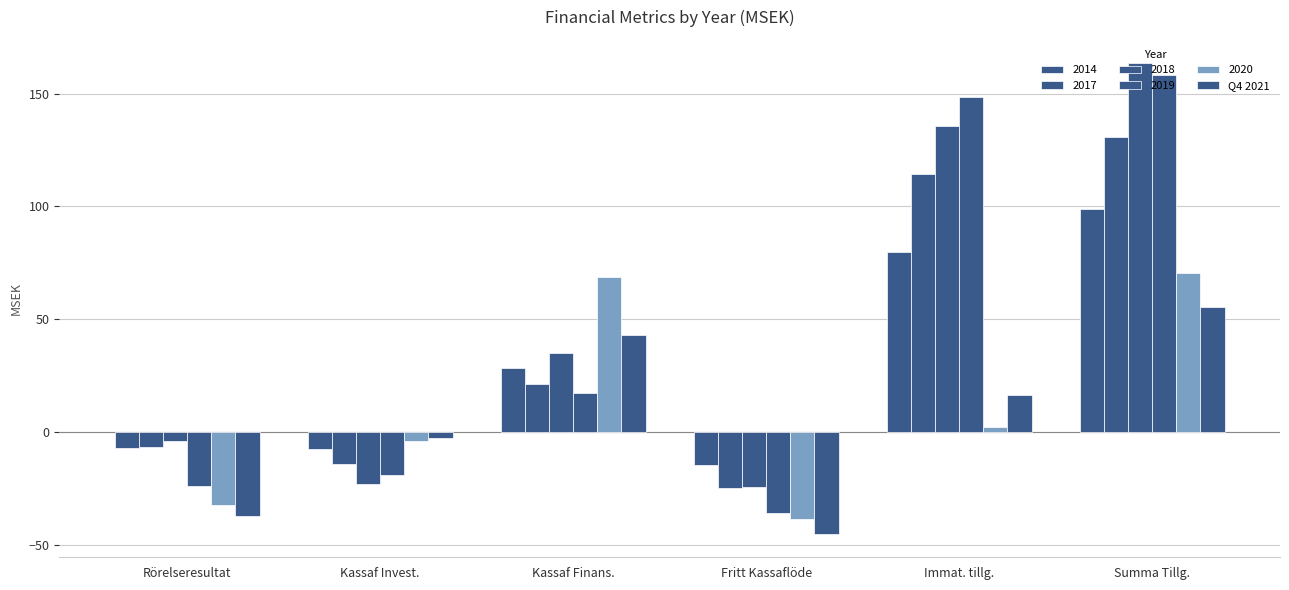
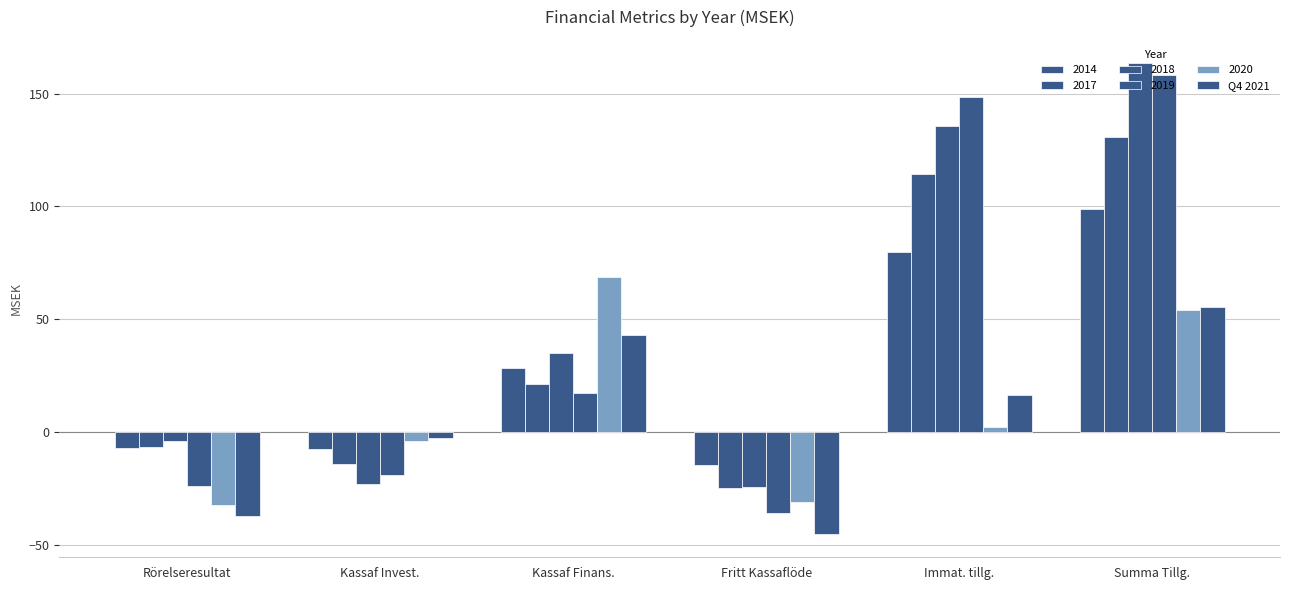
2020, Fritt Kassaflöde: -39 -> -31
2020, Summa Tillg.: 70 -> 54
